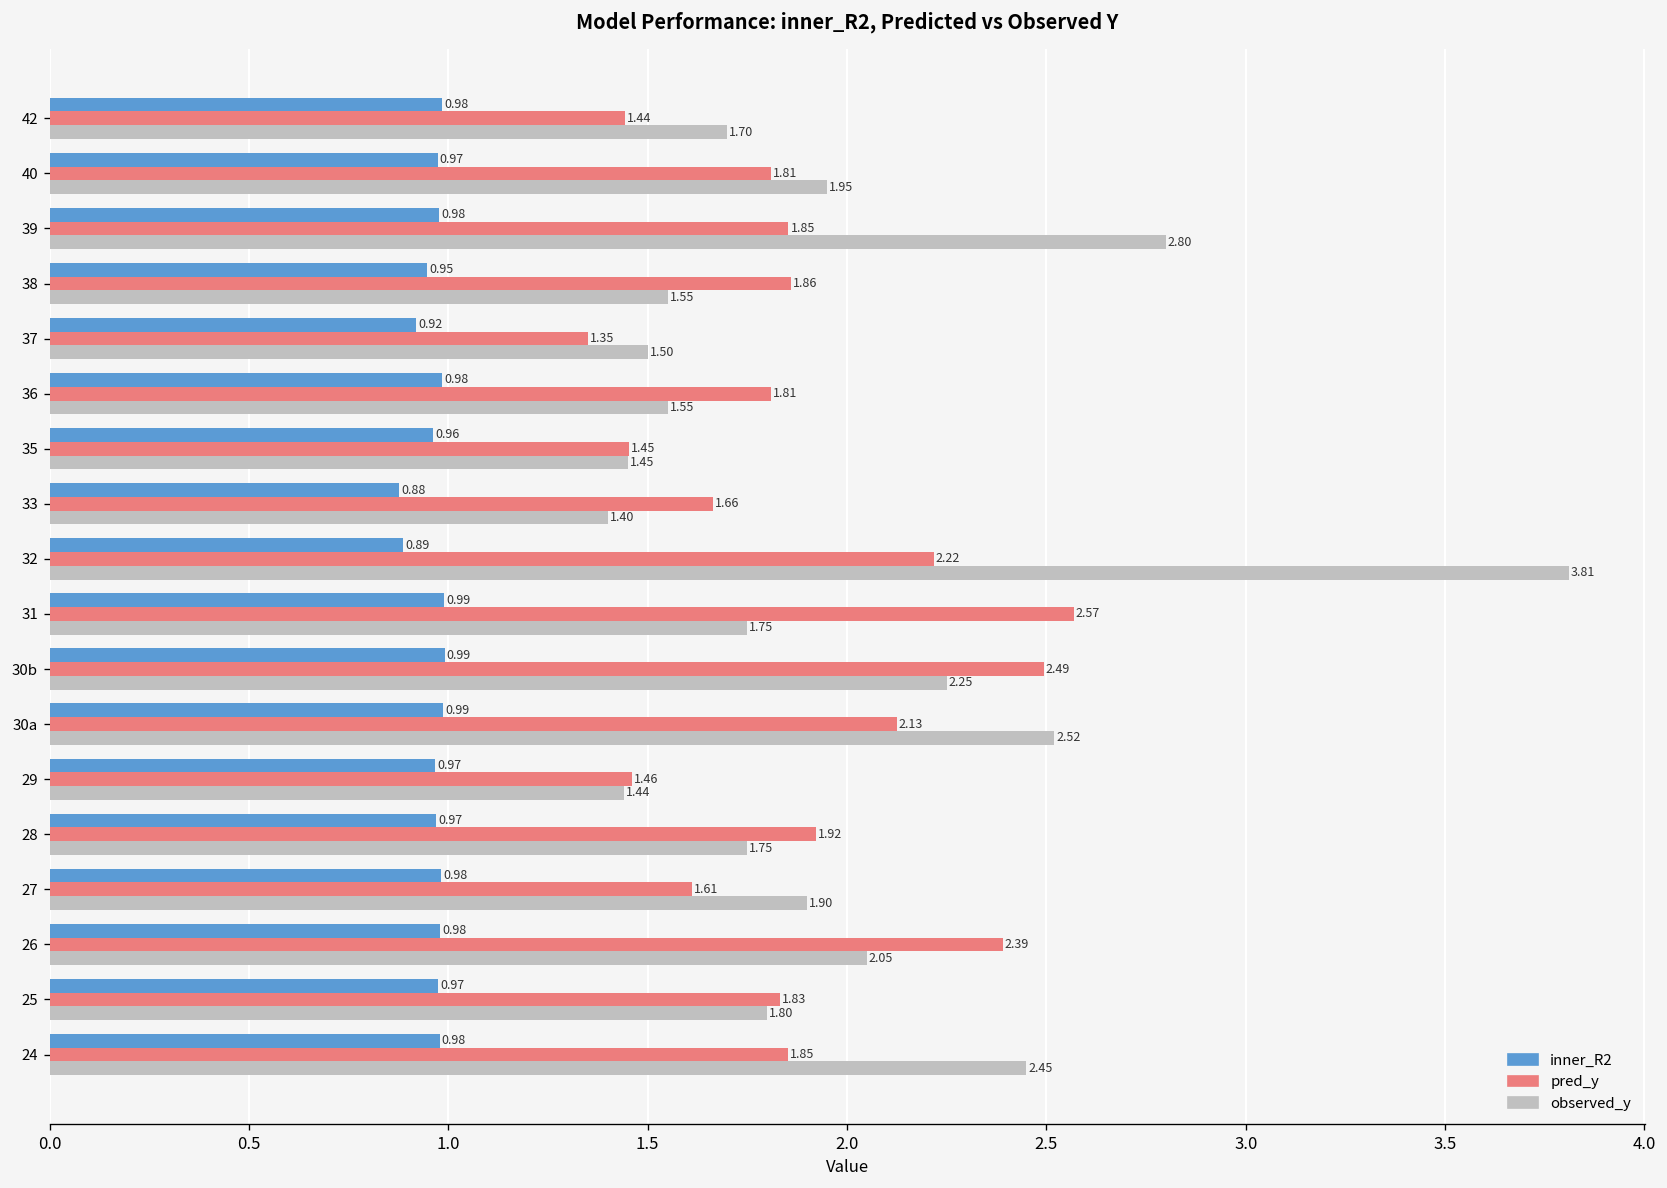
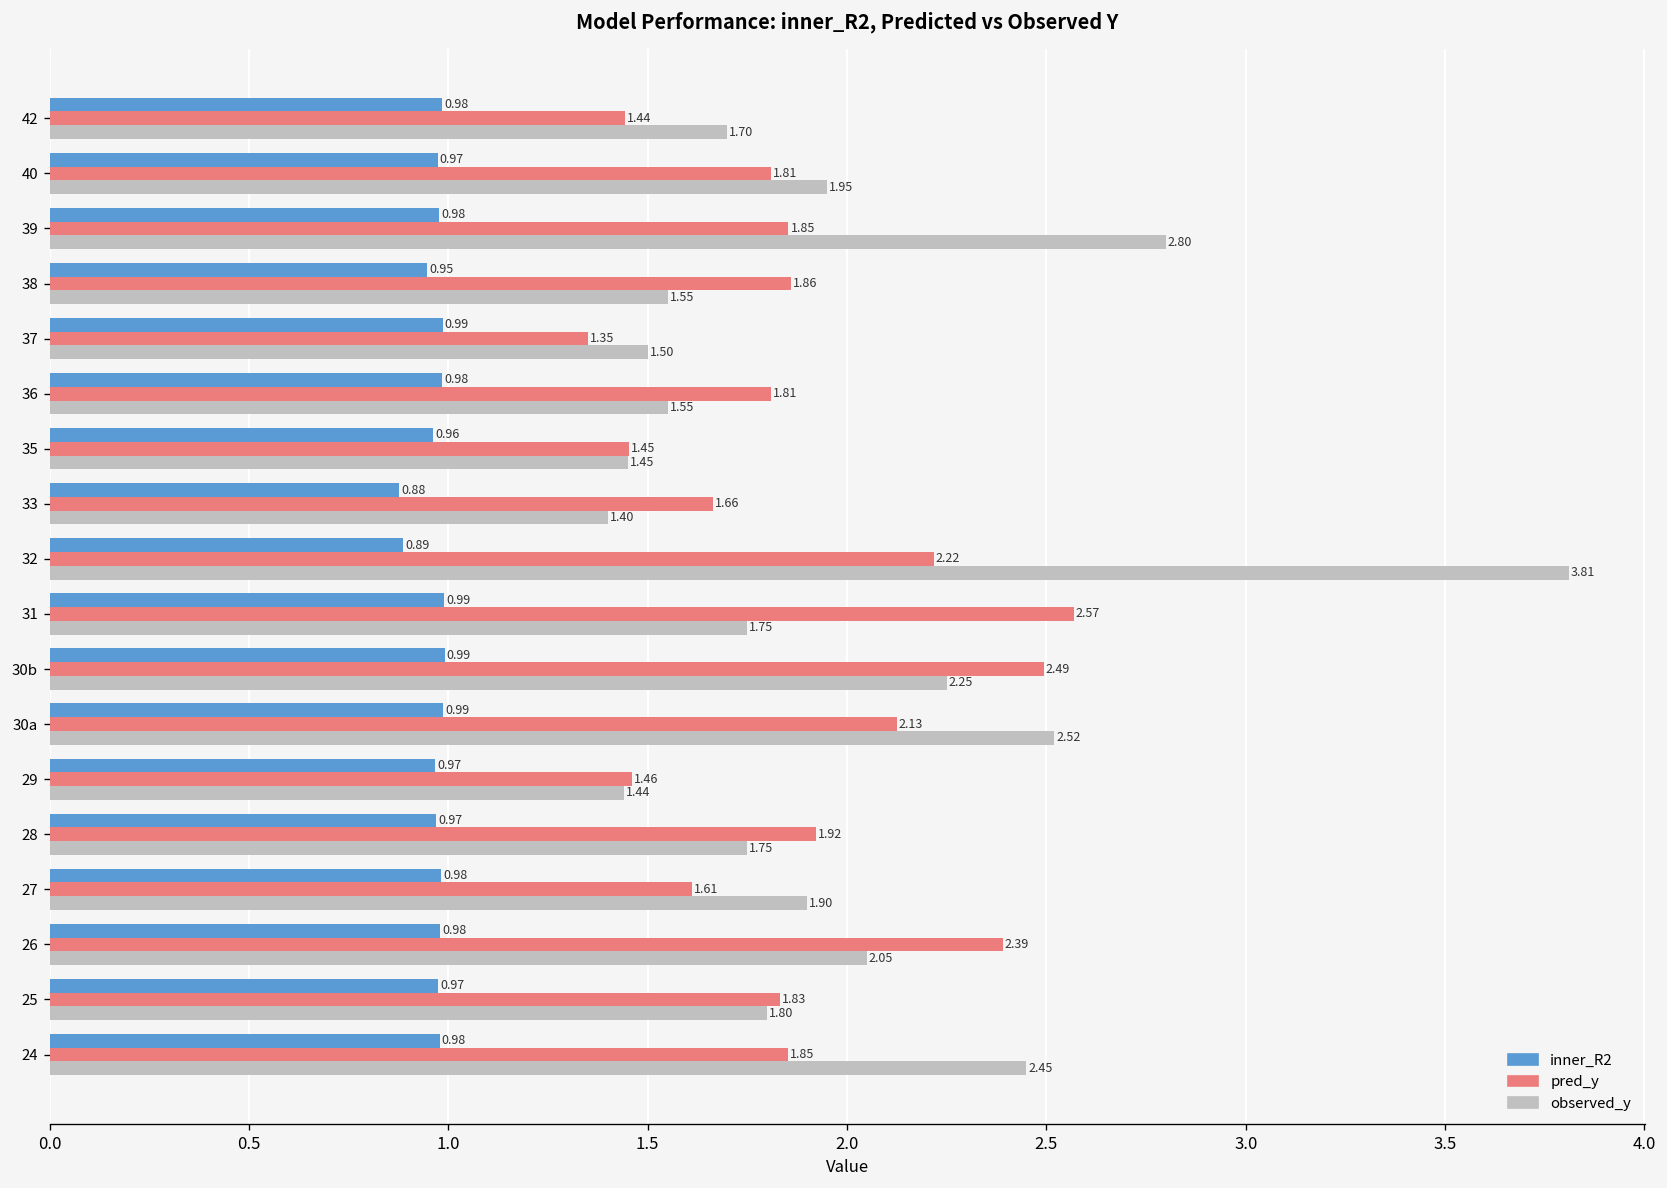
inner_R2, 37: 0.92 -> 0.99
